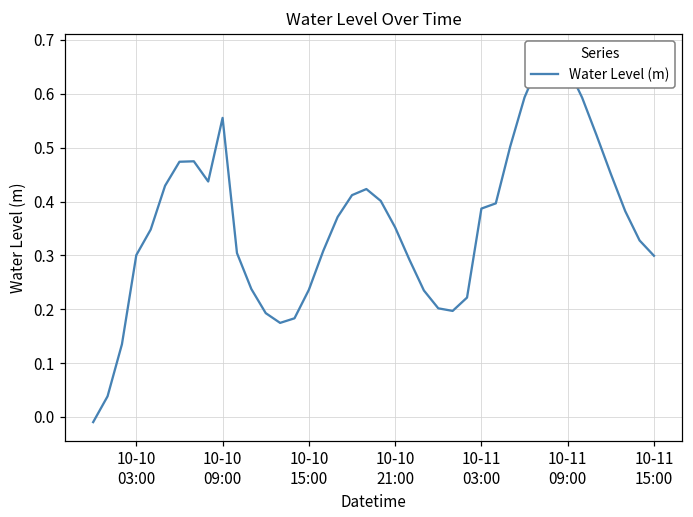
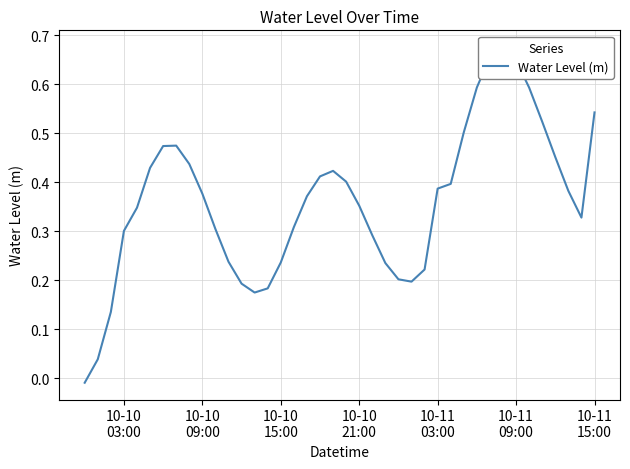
10-10 09:00: 0.56 -> 0.38
10-11 15:00: 0.30 -> 0.54
